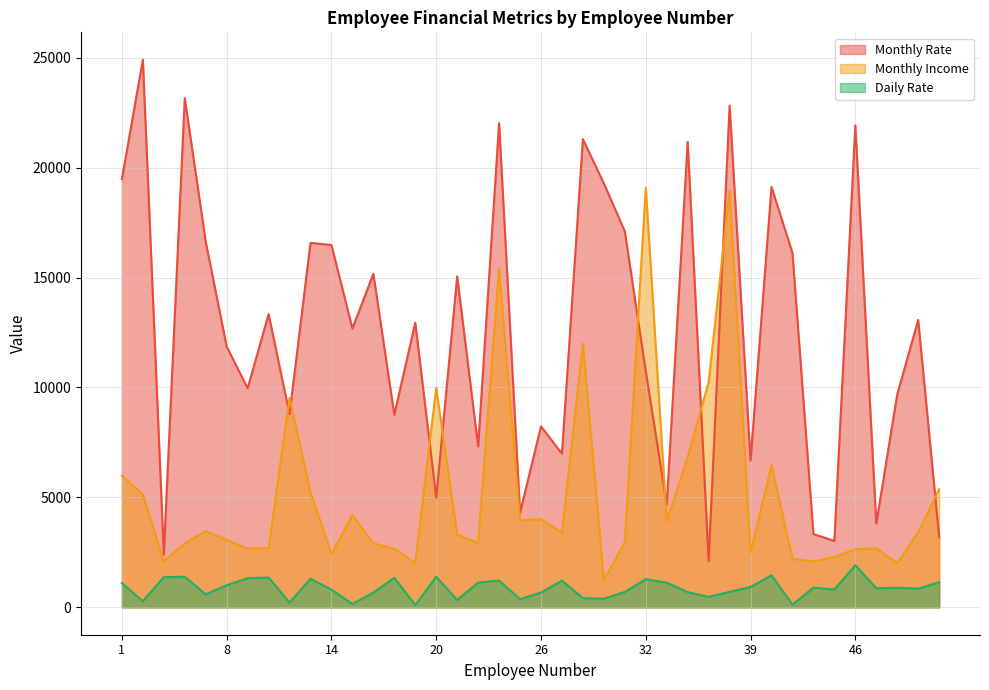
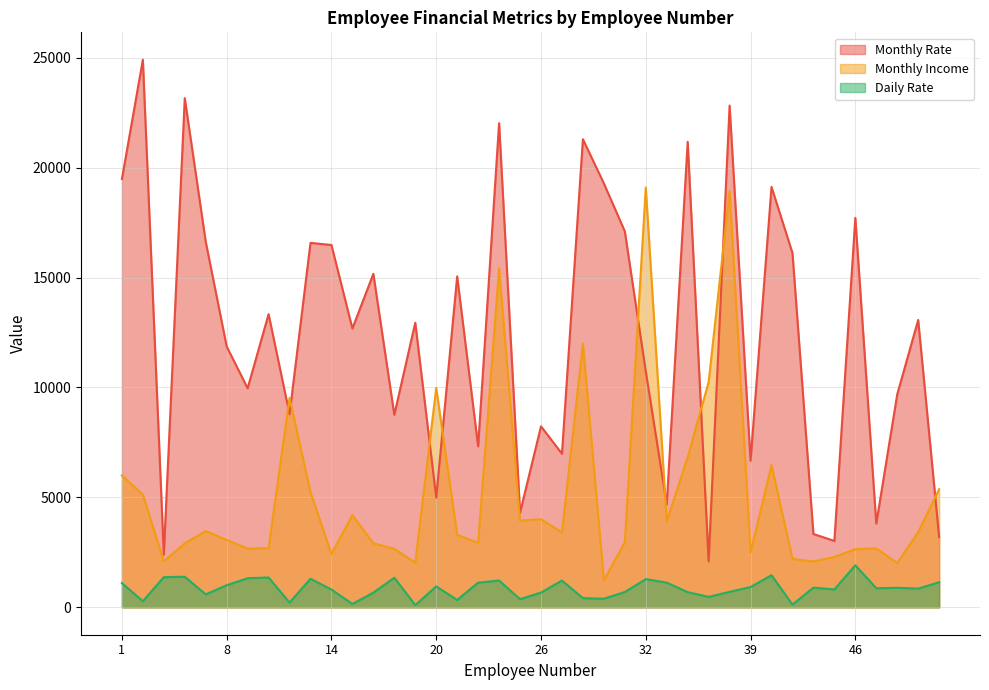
Daily Rate, 20: 1400 -> 1000
Monthly Rate, 46: 21900 -> 17700
